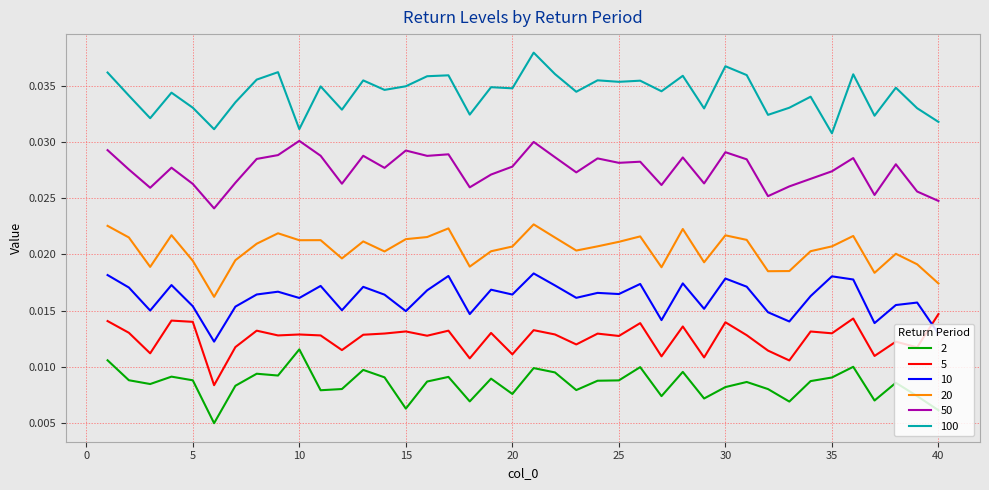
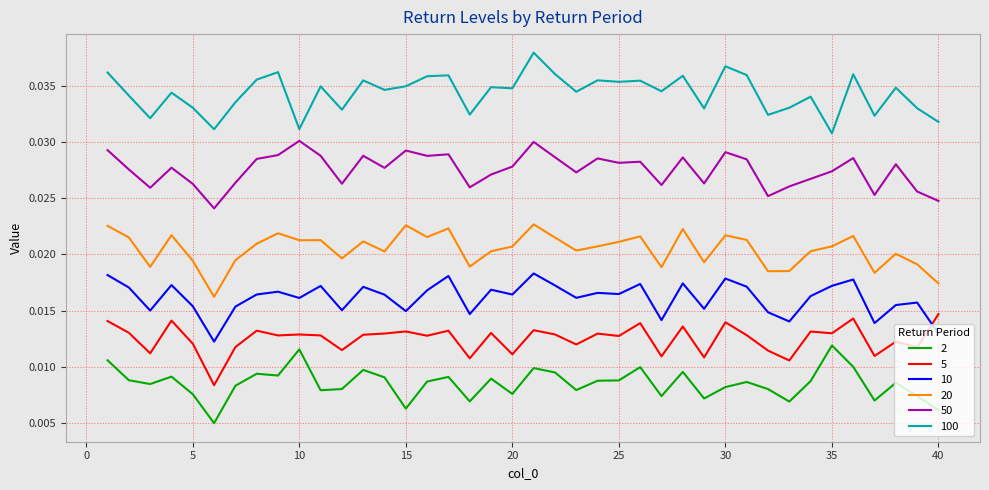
2, 5: 0.0088 -> 0.0076
5, 5: 0.0140 -> 0.0121
20, 15: 0.0213 -> 0.0226
2, 35: 0.0090 -> 0.0119
10, 35: 0.0180 -> 0.0172
